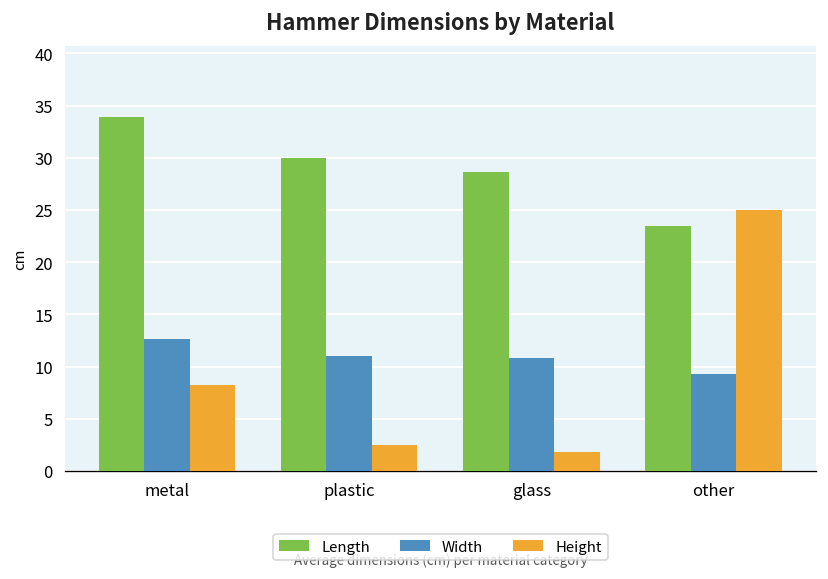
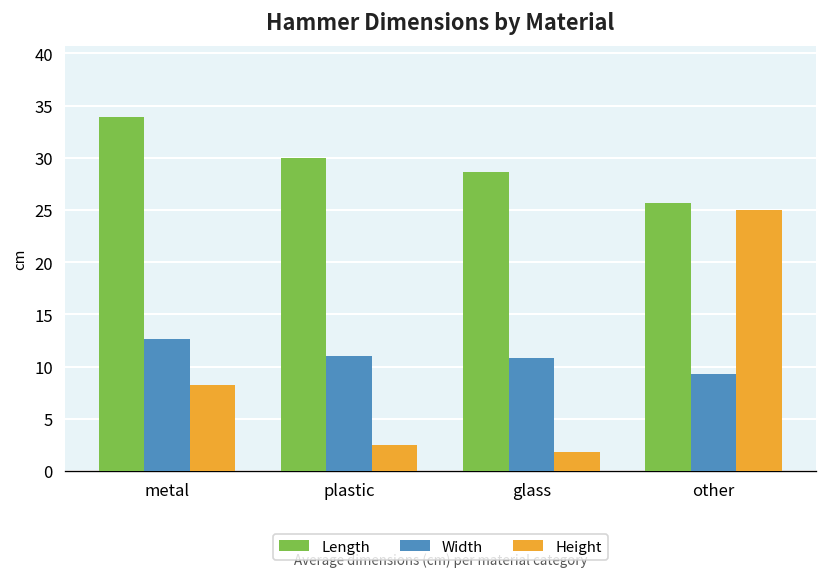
Length, other: 24 -> 26
